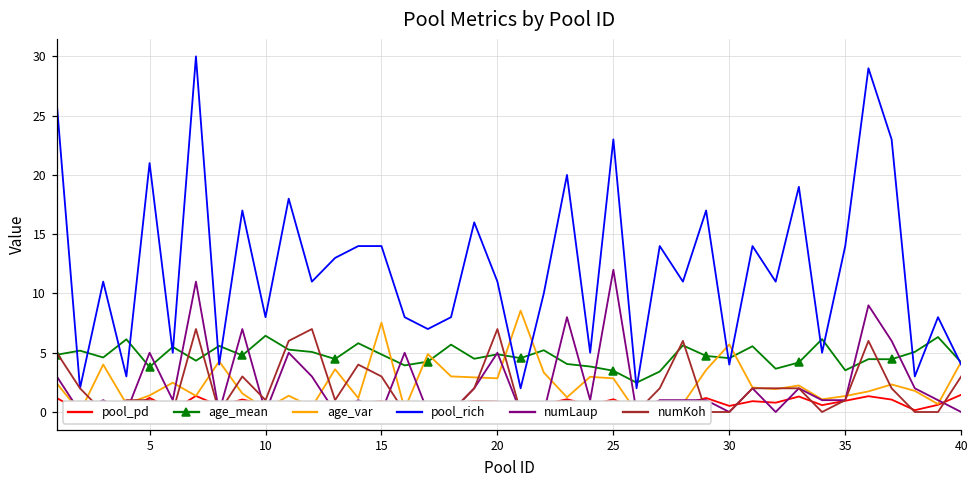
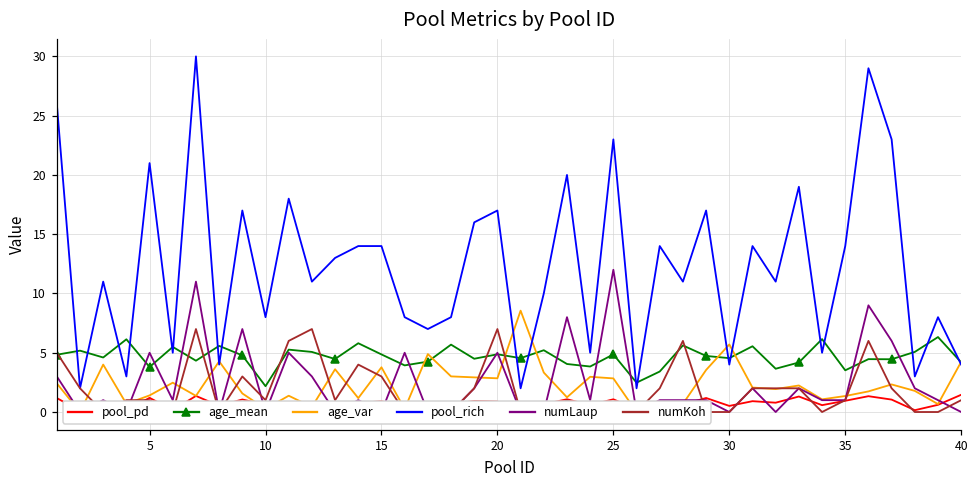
age_mean, 10: 6.4 -> 2.2
age_var, 15: 7.5 -> 3.8
pool_rich, 20: 11 -> 17
age_mean, 25: 3.5 -> 4.9
numKoh, 40: 3 -> 1
